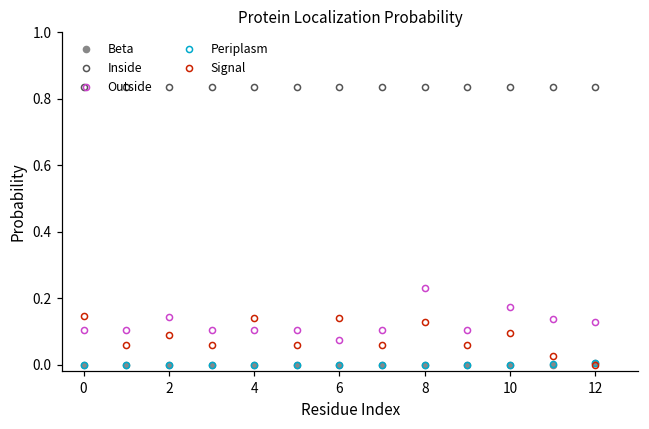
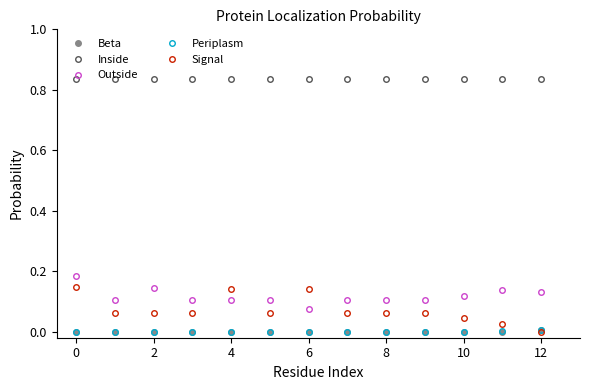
Outside, 0: 0.10 -> 0.18
Signal, 2: 0.09 -> 0.06
Outside, 8: 0.23 -> 0.10
Signal, 8: 0.13 -> 0.06
Outside, 10: 0.17 -> 0.12
Signal, 10: 0.10 -> 0.05
